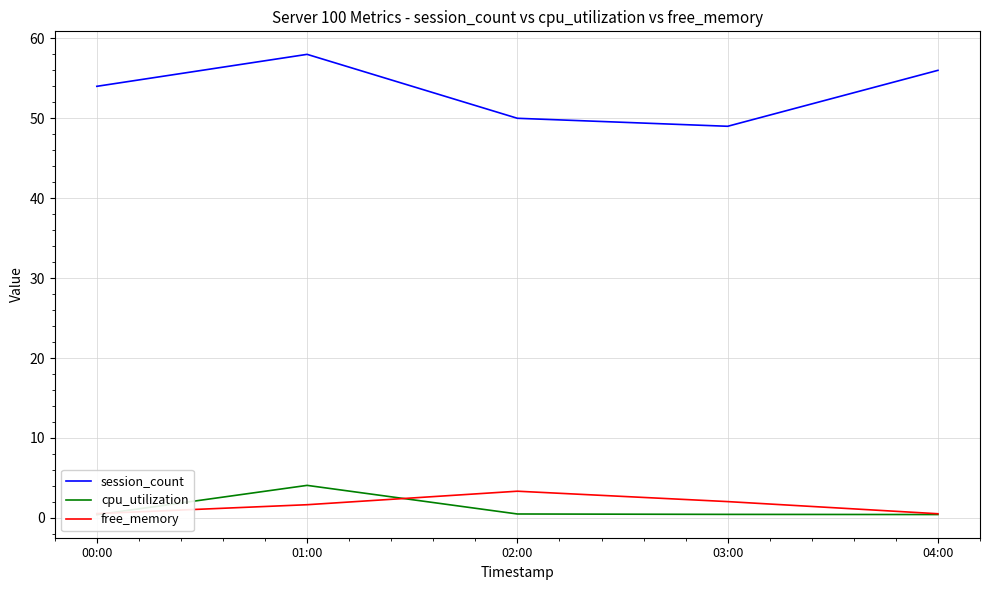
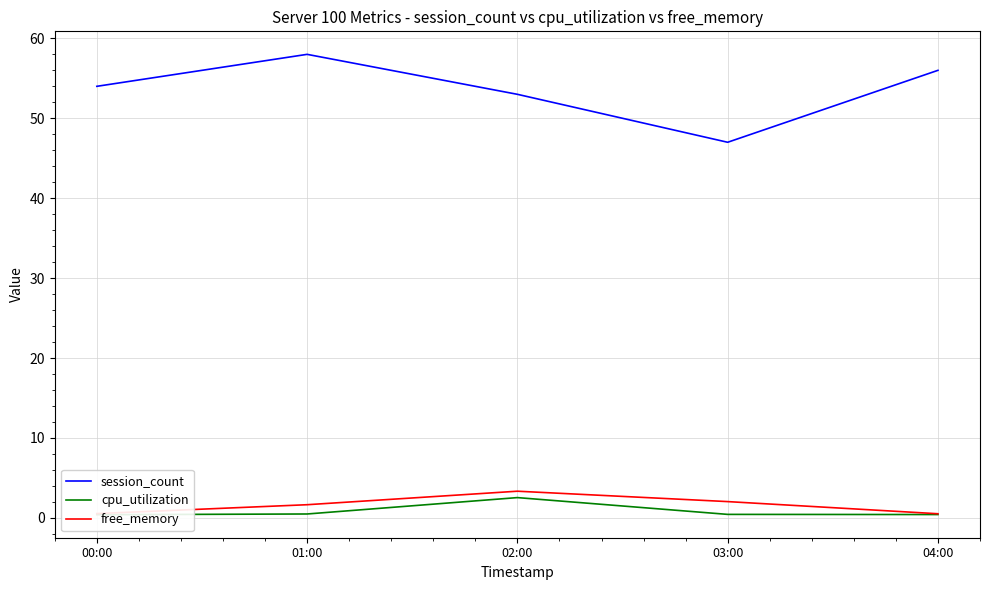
cpu_utilization, 01:00: 4 -> 0
session_count, 02:00: 50 -> 53
cpu_utilization, 02:00: 0 -> 3
session_count, 03:00: 49 -> 47
